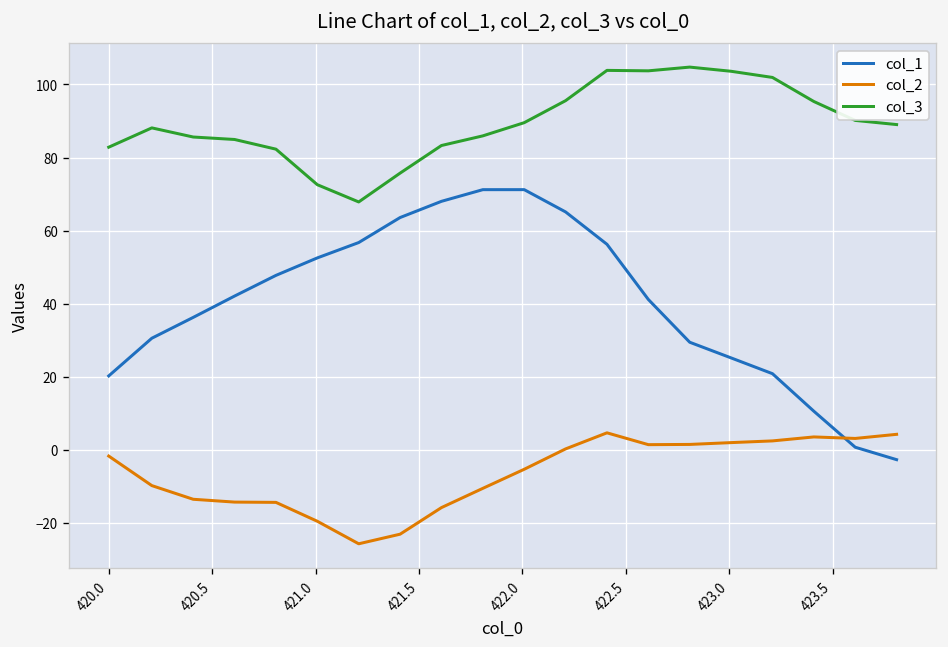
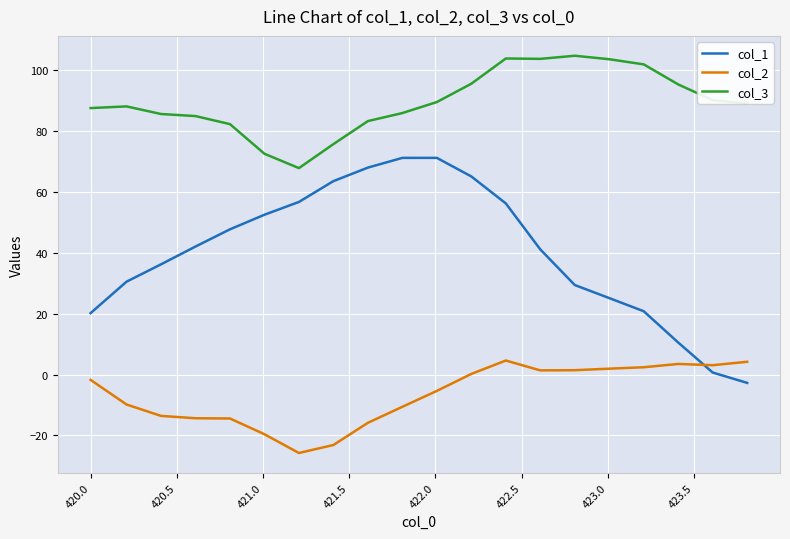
col_3, 420.0: 83 -> 88
